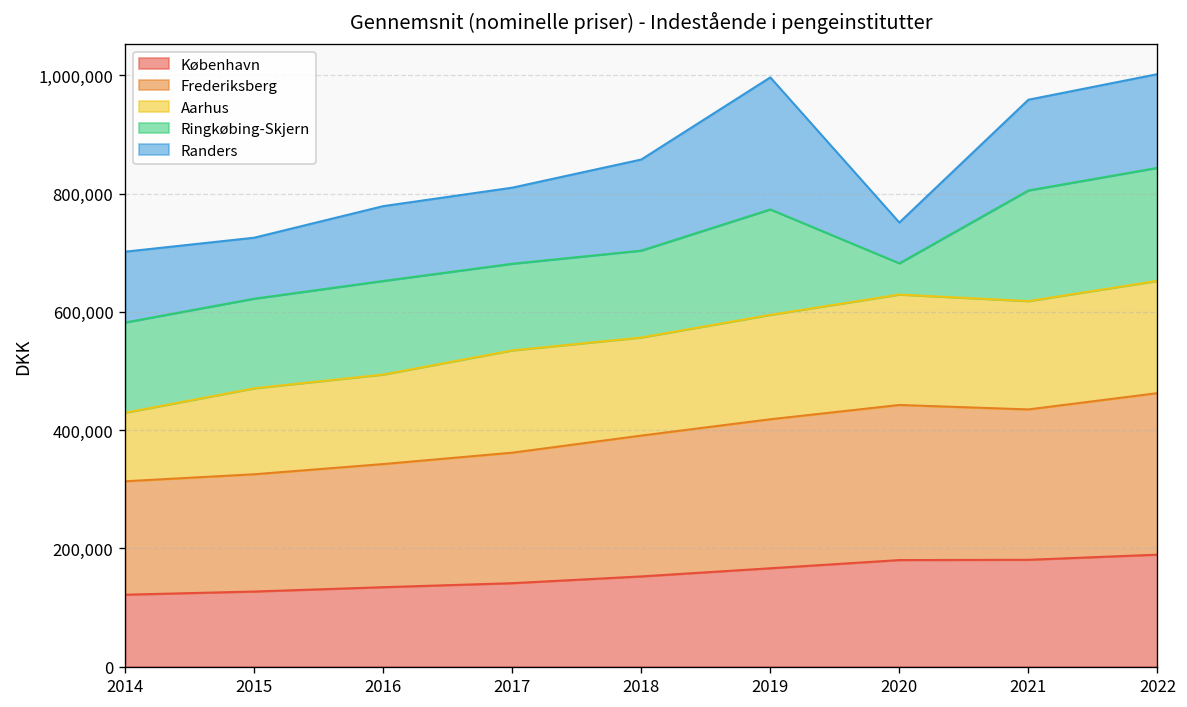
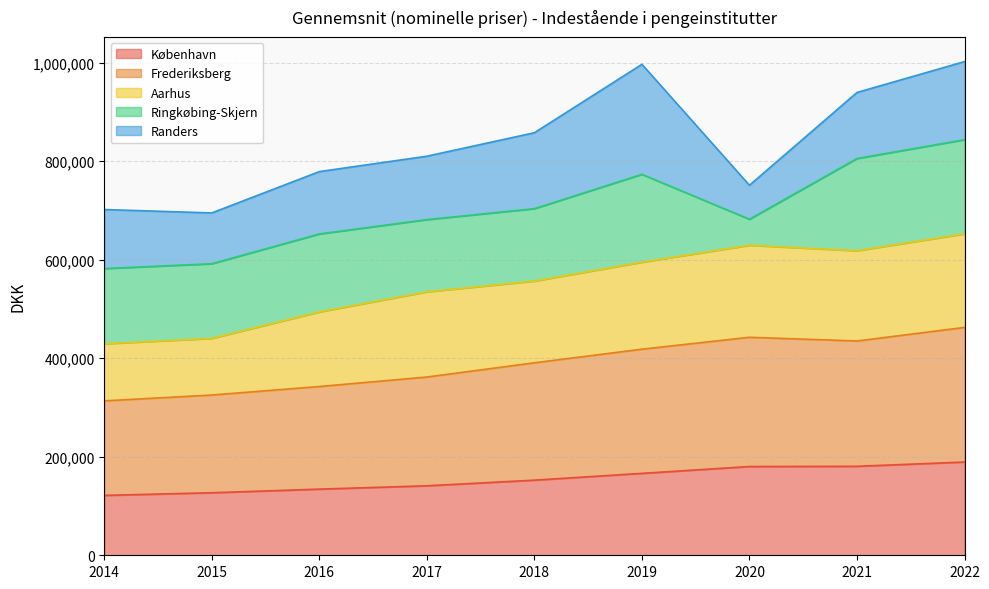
Aarhus, 2015: 150,000 -> 110,000
Randers, 2021: 150,000 -> 130,000
